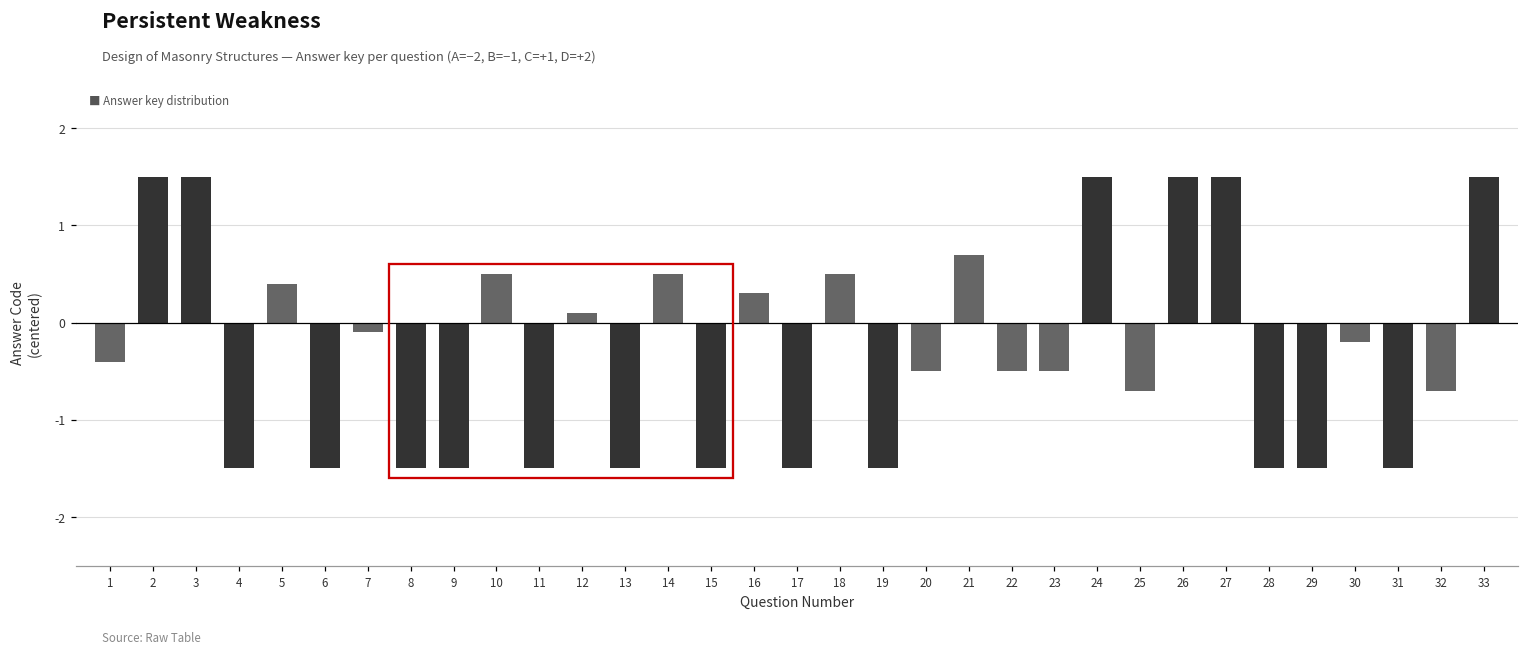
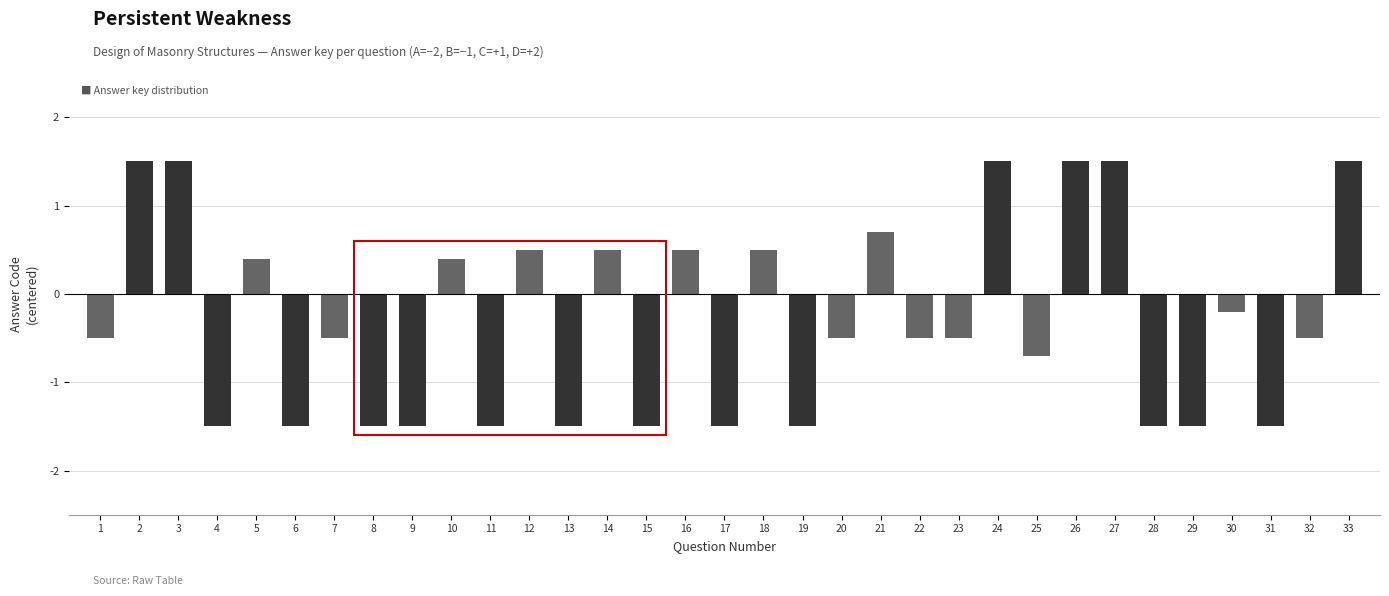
1: -0.4 -> -0.5
7: -0.1 -> -0.5
10: 0.5 -> 0.4
12: 0.1 -> 0.5
16: 0.3 -> 0.5
32: -0.7 -> -0.5
